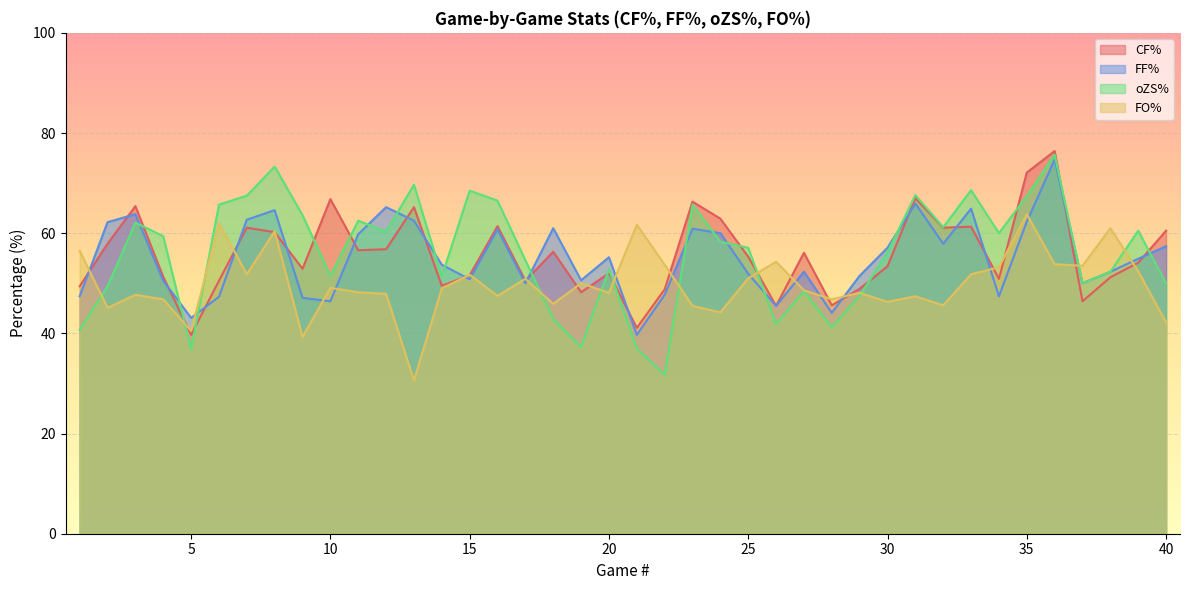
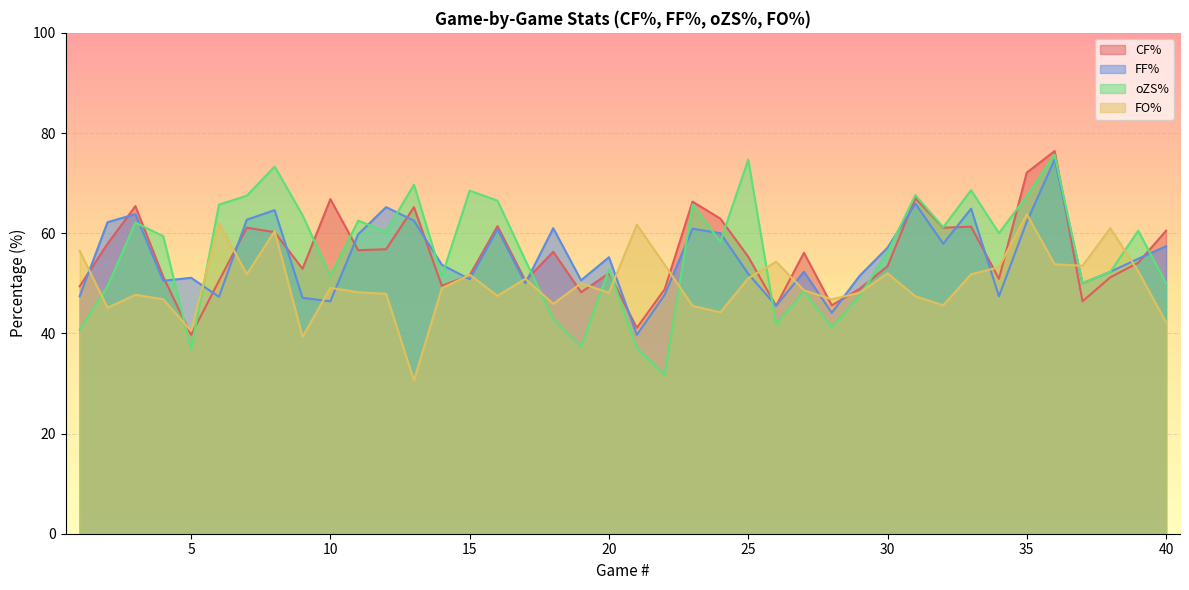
FF%, 5: 43 -> 51
oZS%, 25: 57 -> 75
FO%, 30: 46 -> 52
